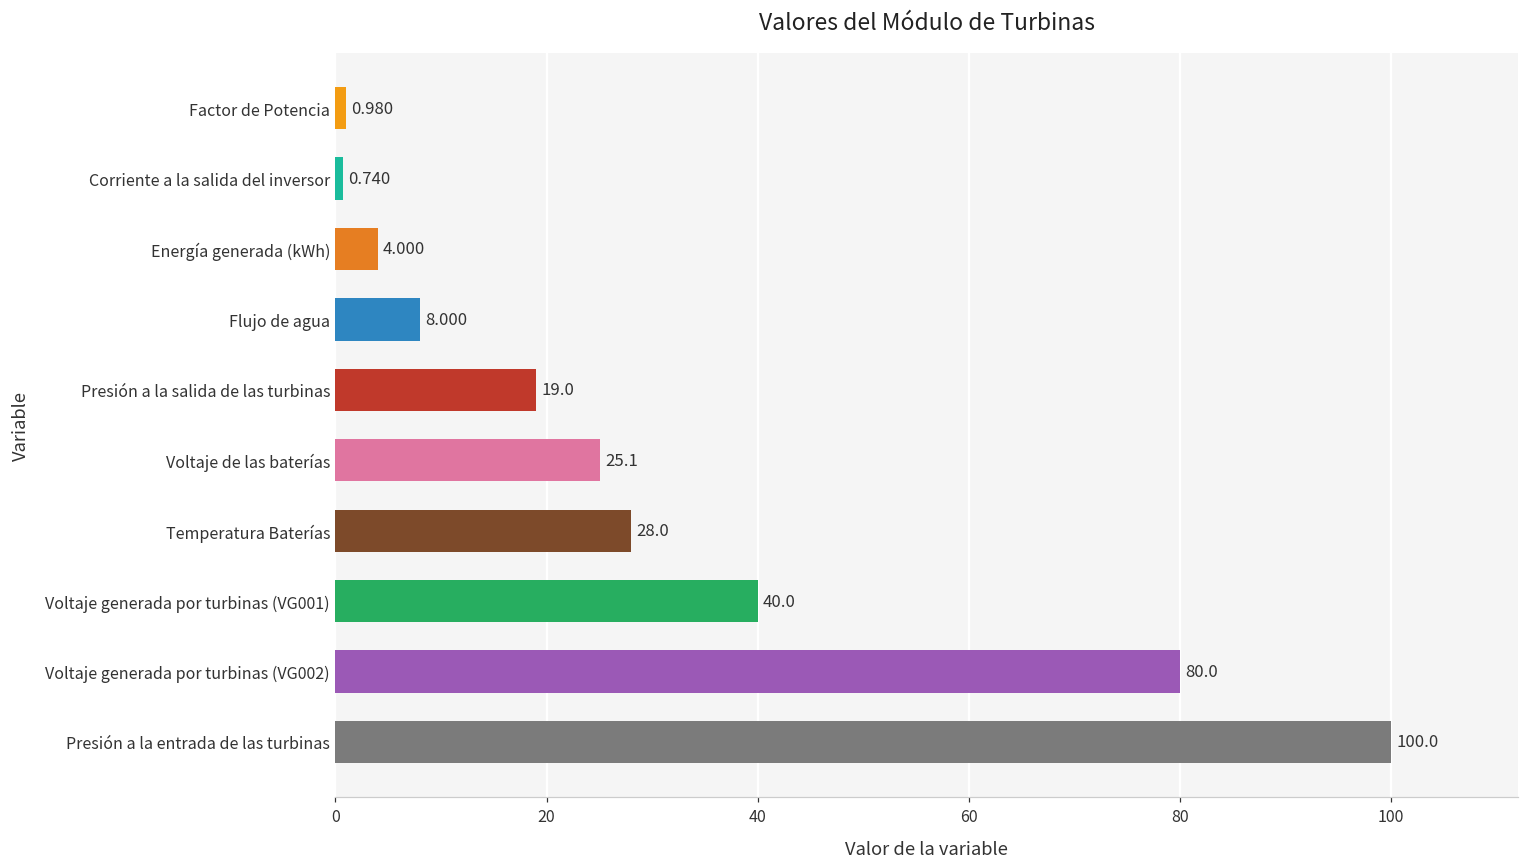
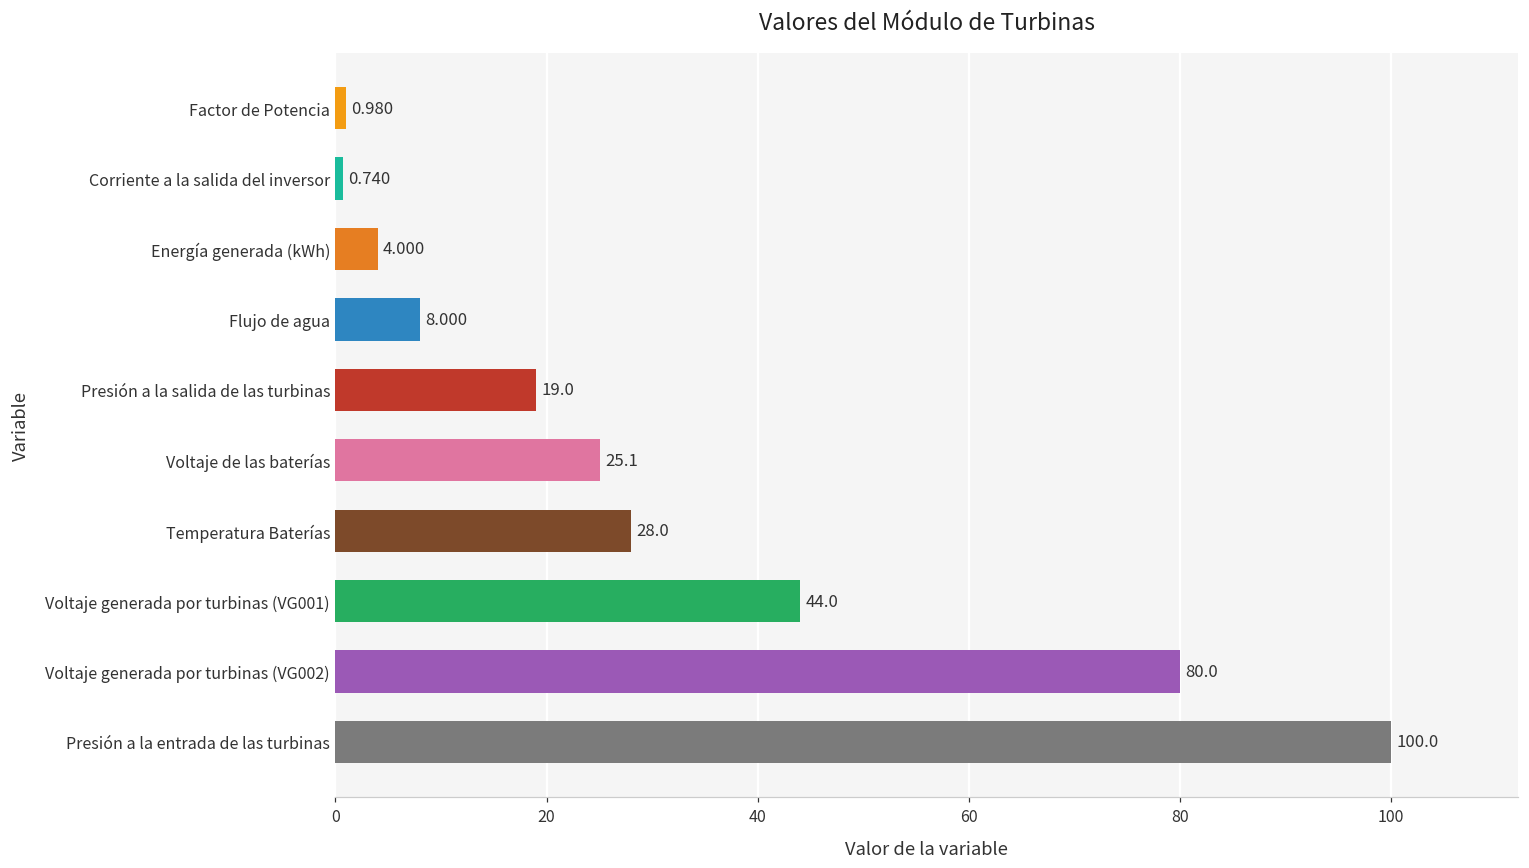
Voltaje generada por turbinas (VG001): 40.0 -> 44.0
